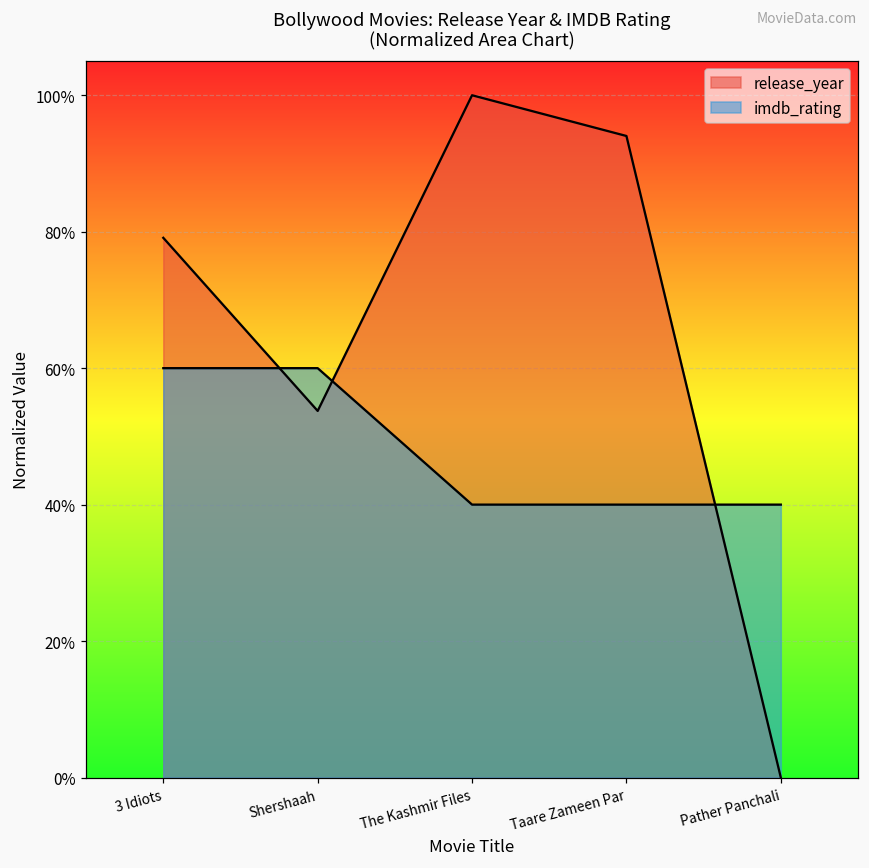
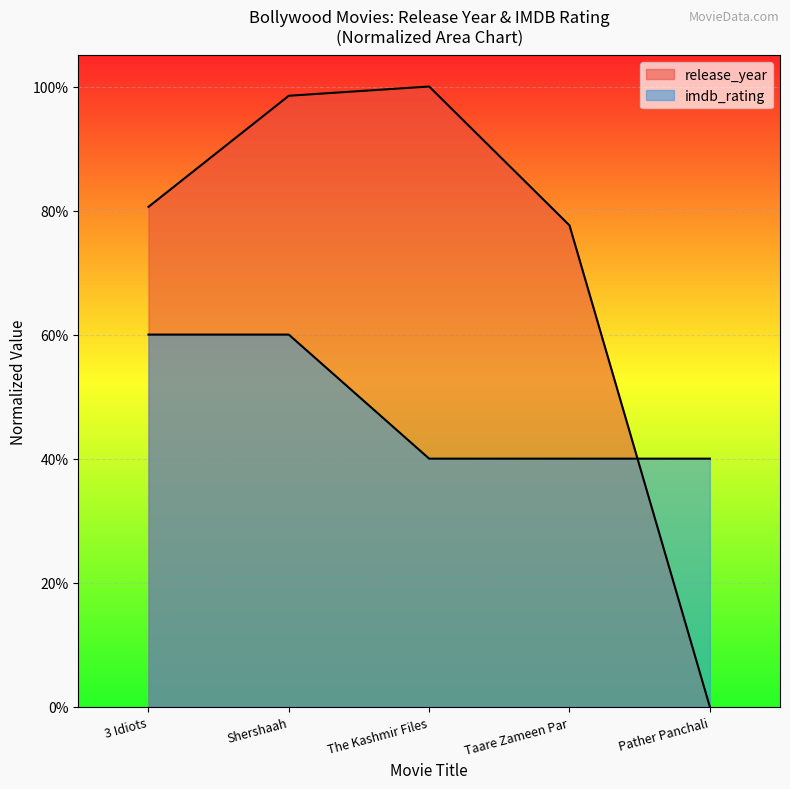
release_year, 3 Idiots: 79% -> 81%
release_year, Shershaah: 54% -> 99%
release_year, Taare Zameen Par: 94% -> 78%
